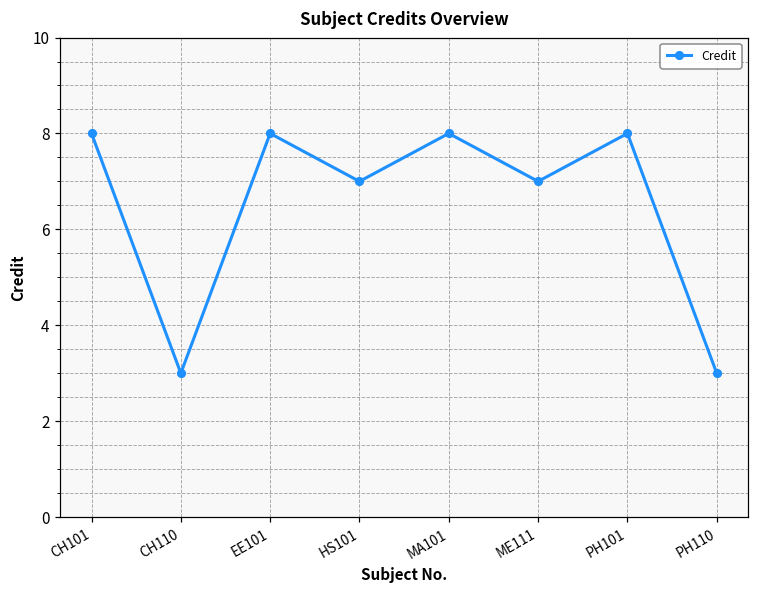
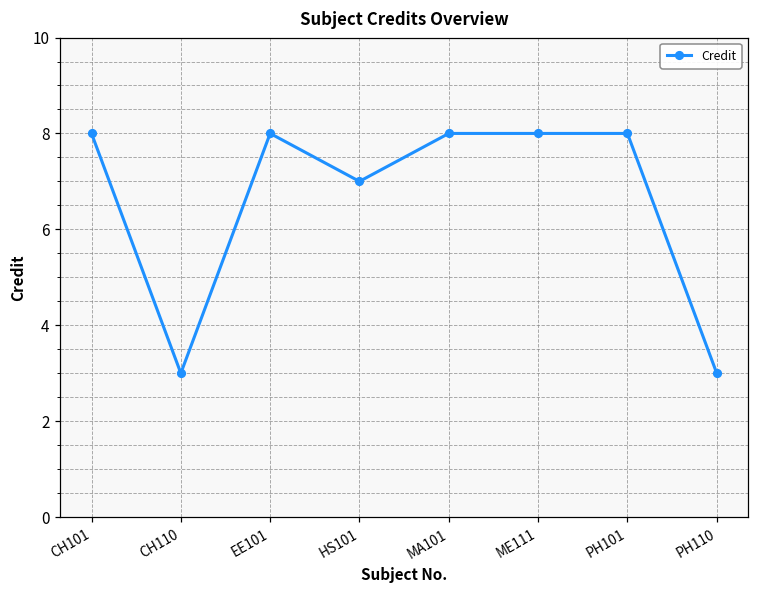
ME111: 7 -> 8
